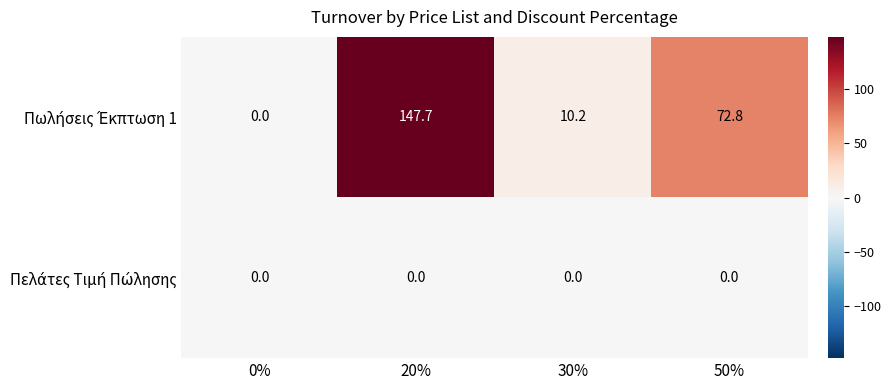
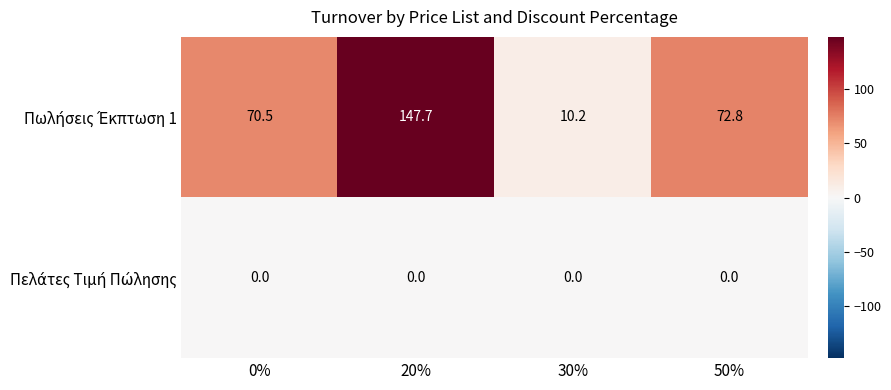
Πωλήσεις Έκπτωση 1, 0%: 0.0 -> 70.5
